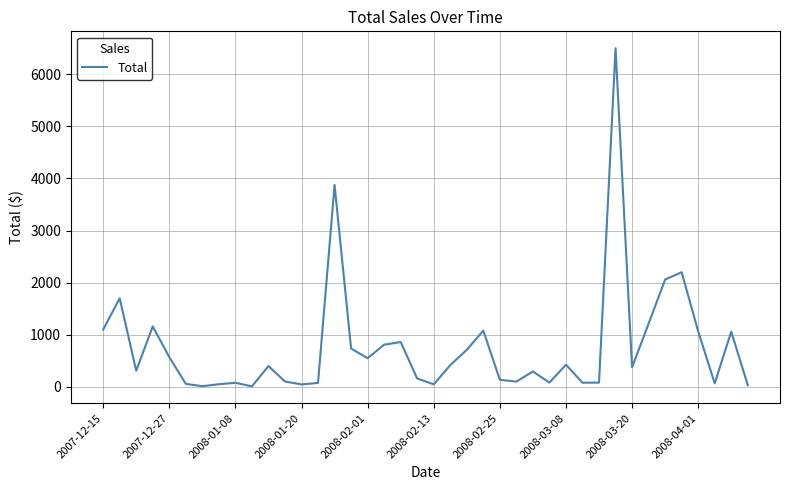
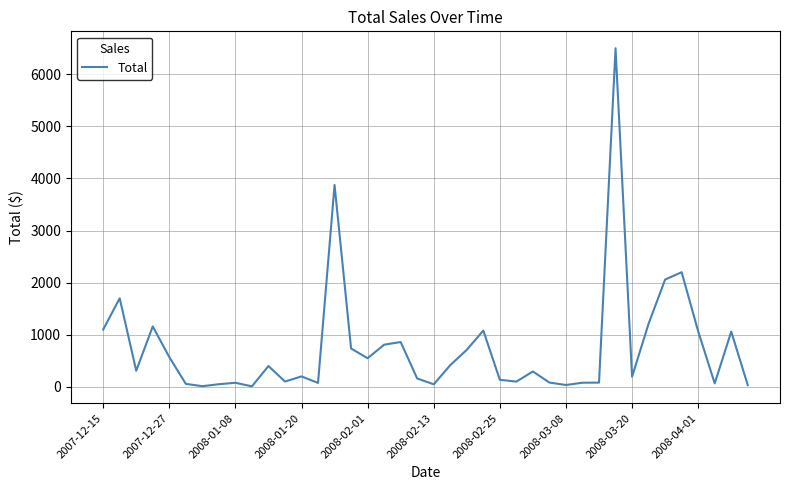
2008-01-20: 0 -> 200
2008-03-08: 400 -> 0
2008-03-20: 400 -> 200
